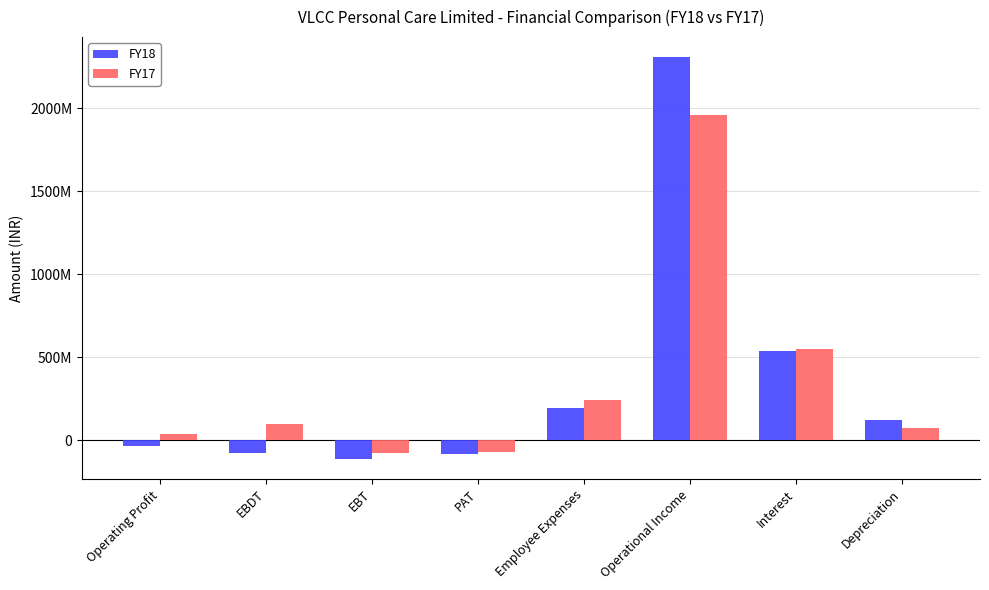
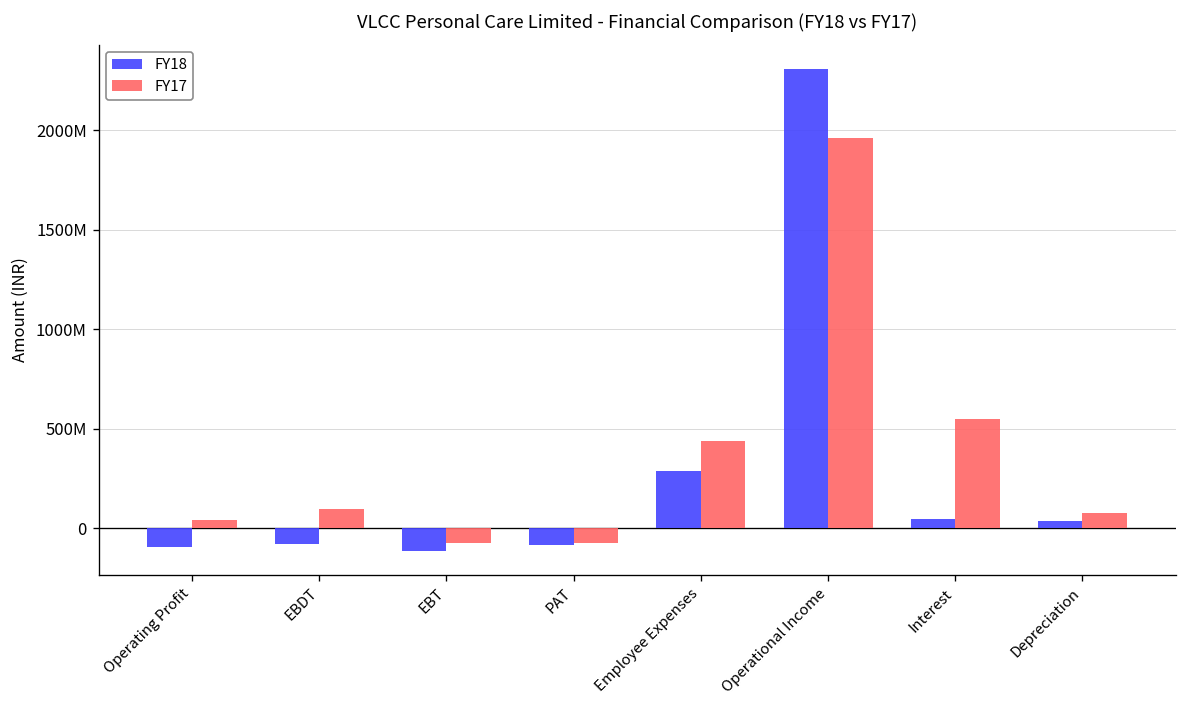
FY18, Operating Profit: -40000000 -> -90000000
FY18, Employee Expenses: 200000000 -> 290000000
FY17, Employee Expenses: 250000000 -> 440000000
FY18, Interest: 540000000 -> 50000000
FY18, Depreciation: 120000000 -> 40000000
